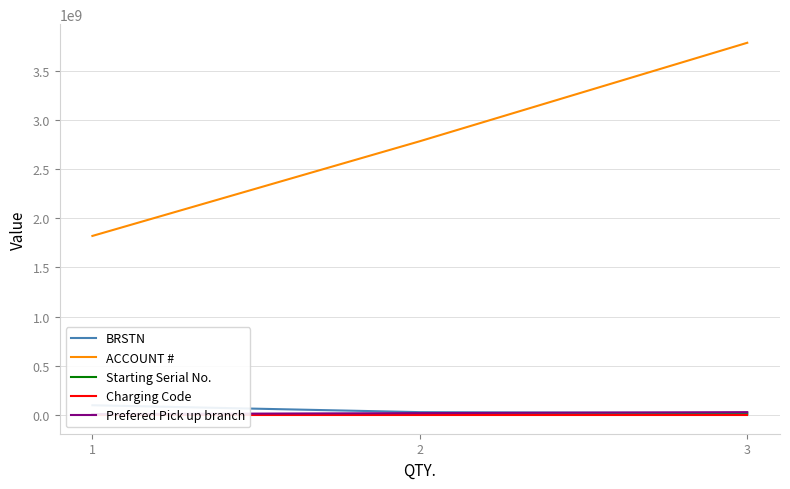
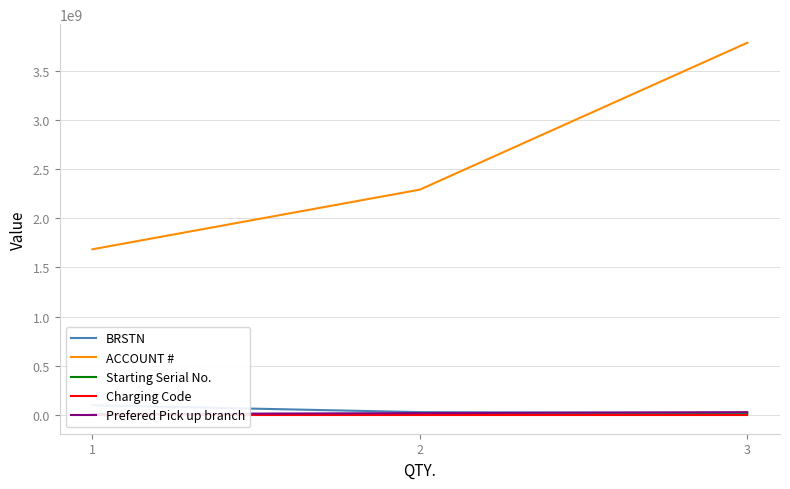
ACCOUNT #, 1: 1800000000 -> 1700000000
ACCOUNT #, 2: 2800000000 -> 2300000000
